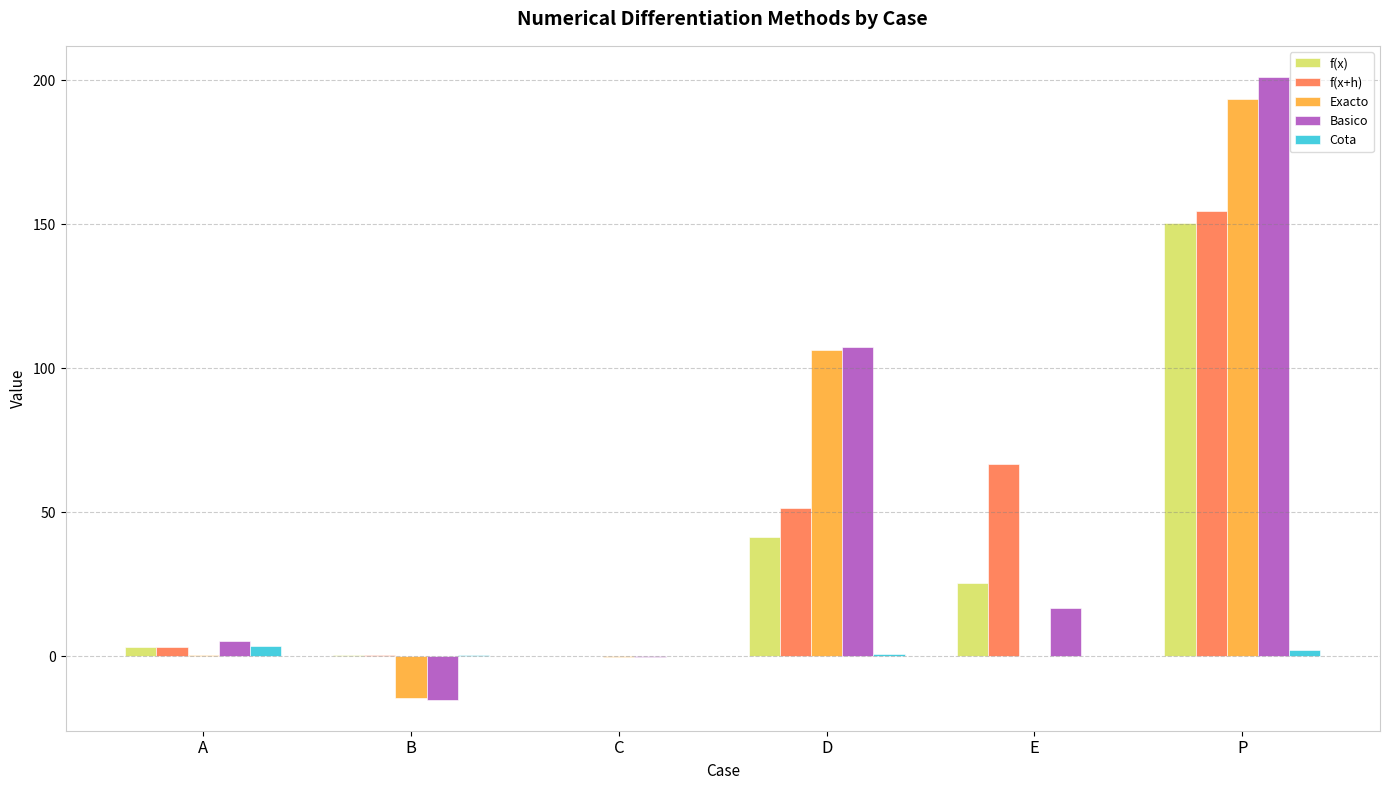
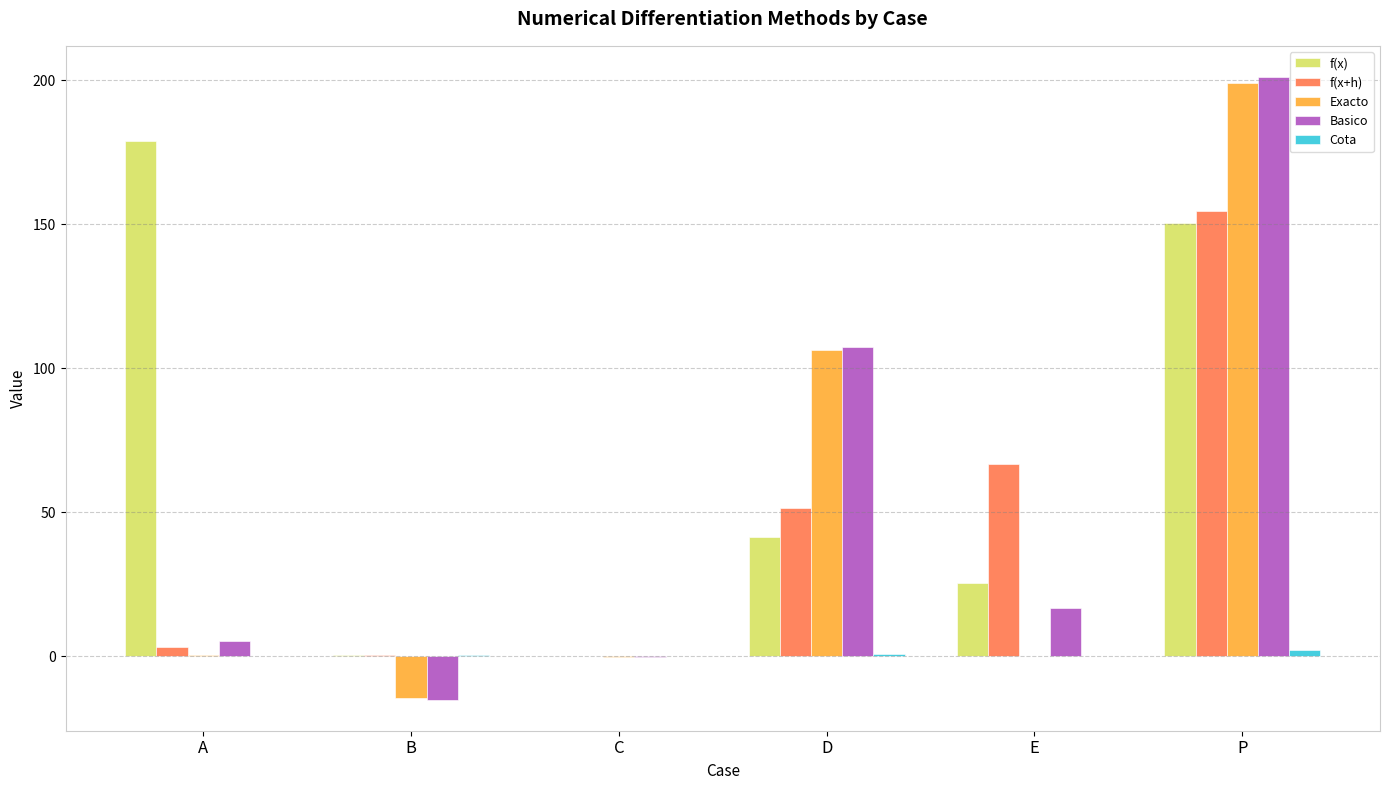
f(x), A: 3 -> 179
Cota, A: 4 -> 0
Exacto, P: 193 -> 199
